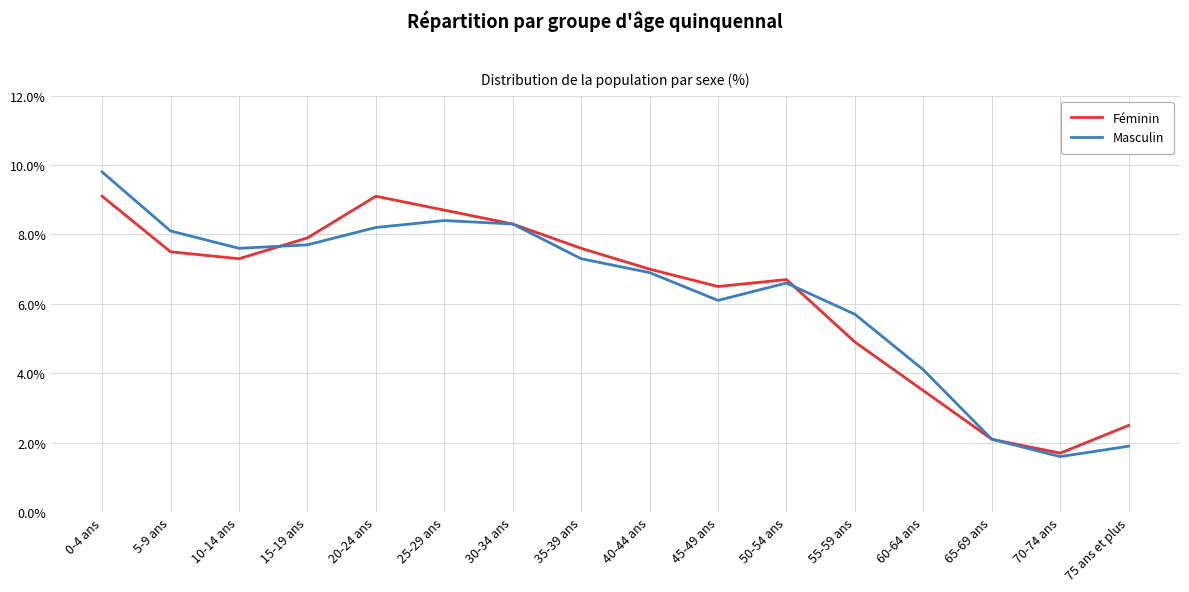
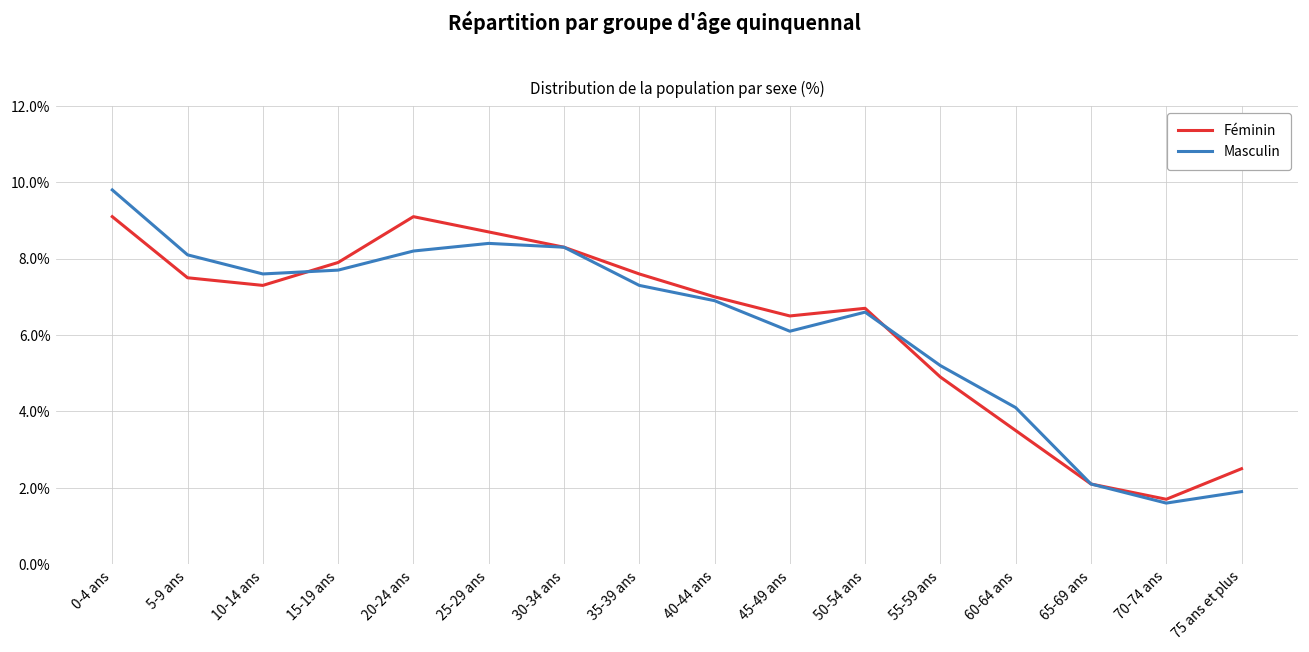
Masculin, 55-59 ans: 5.7% -> 5.2%
